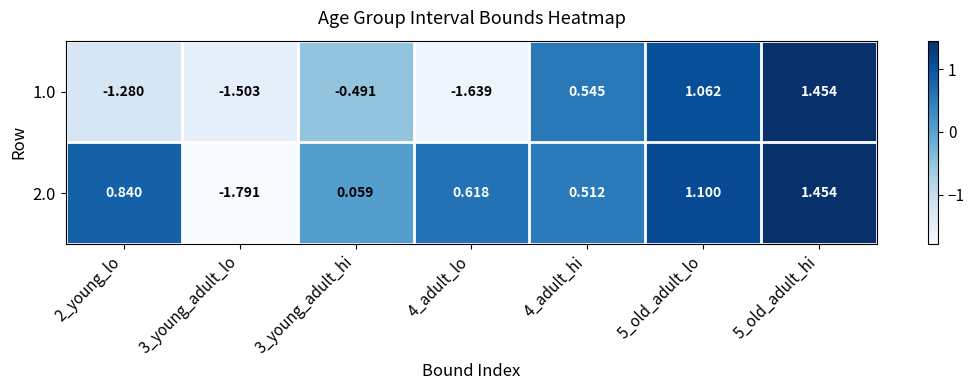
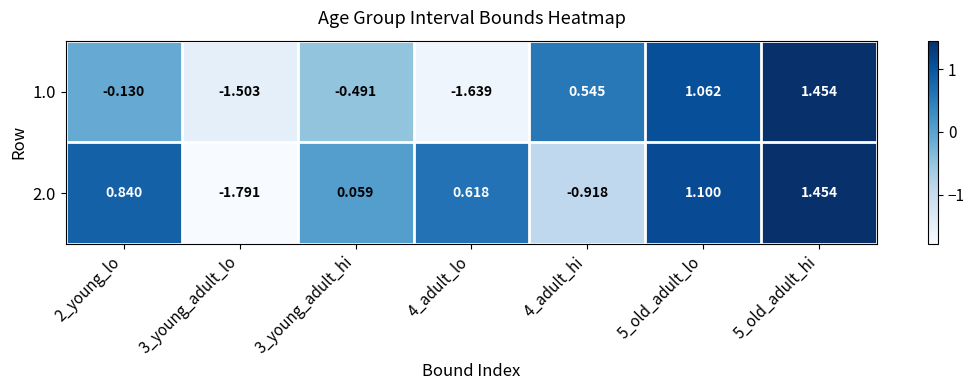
1.0, 2_young_lo: -1.280 -> -0.130
2.0, 4_adult_hi: 0.512 -> -0.918
